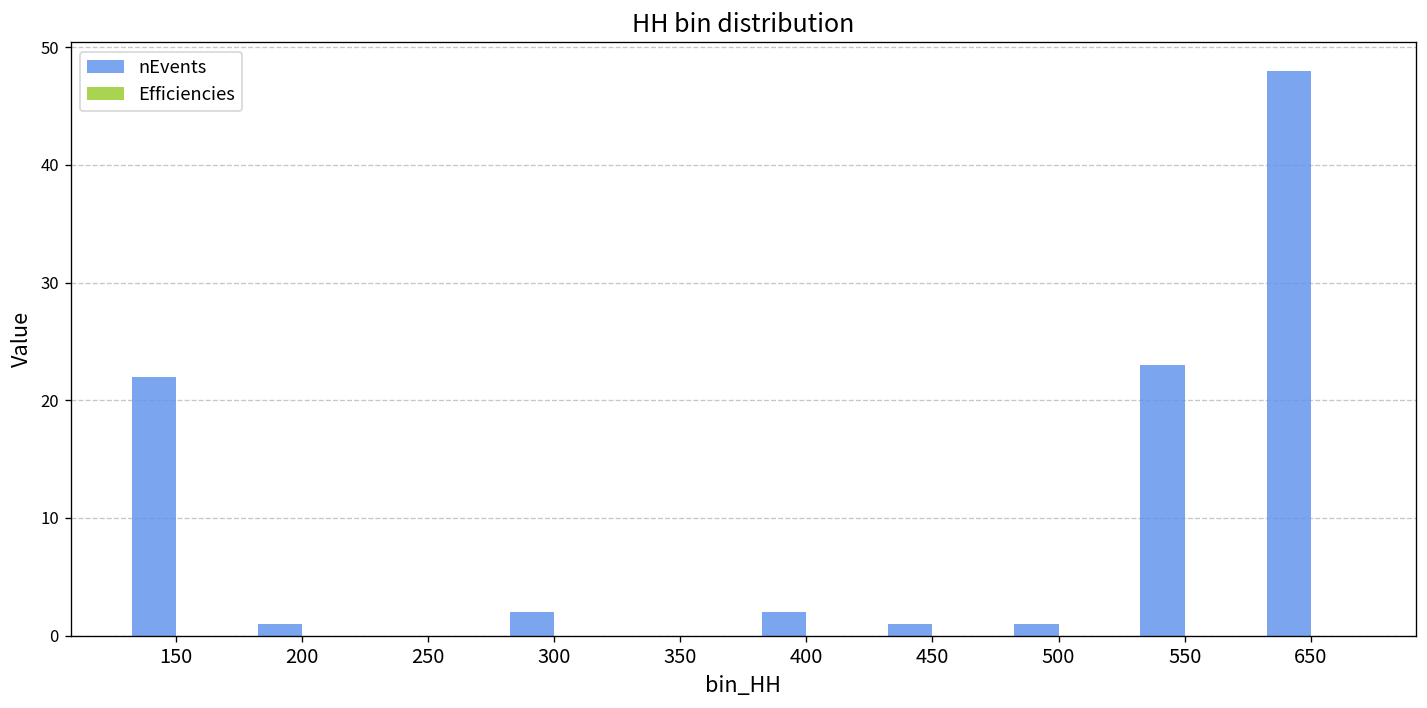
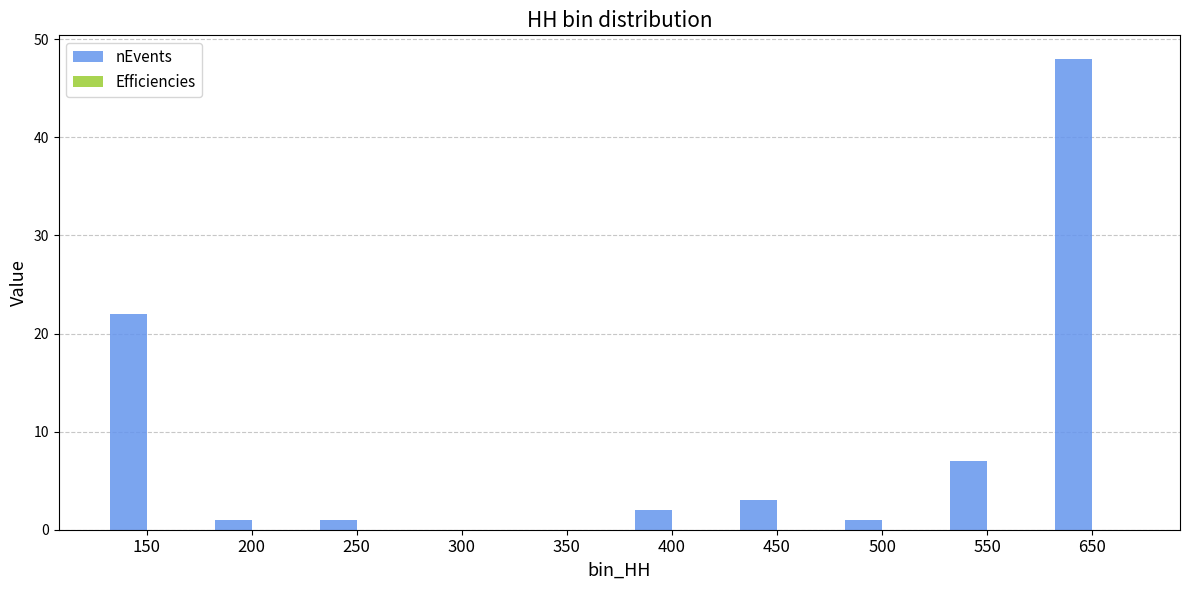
nEvents, 250: 0 -> 1
nEvents, 300: 2 -> 0
nEvents, 450: 1 -> 3
nEvents, 550: 23 -> 7
